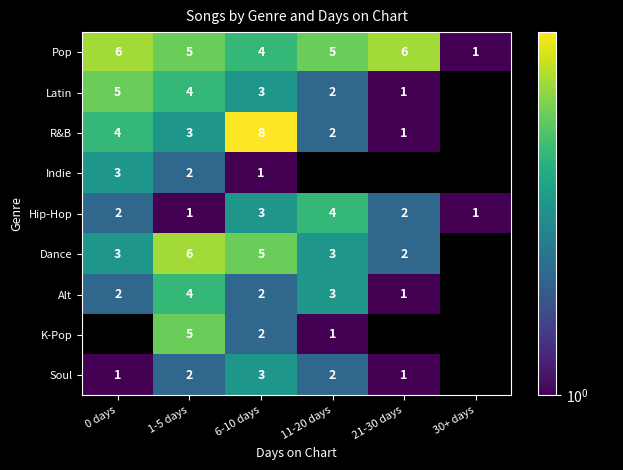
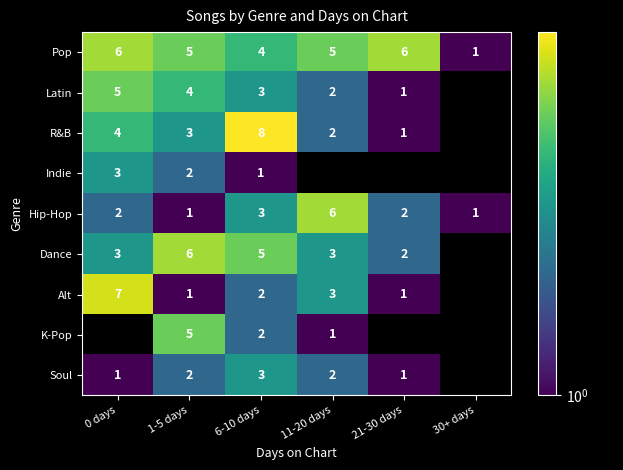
Hip-Hop, 11-20 days: 4 -> 6
Alt, 0 days: 2 -> 7
Alt, 1-5 days: 4 -> 1
